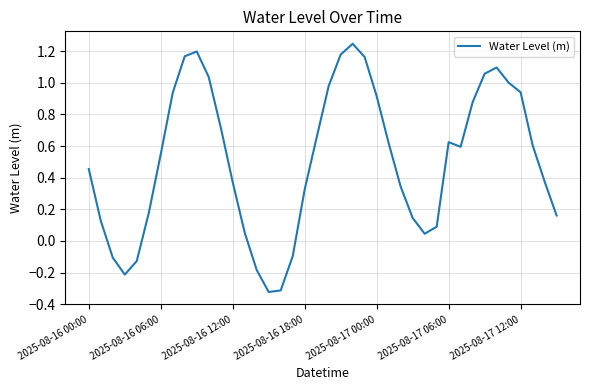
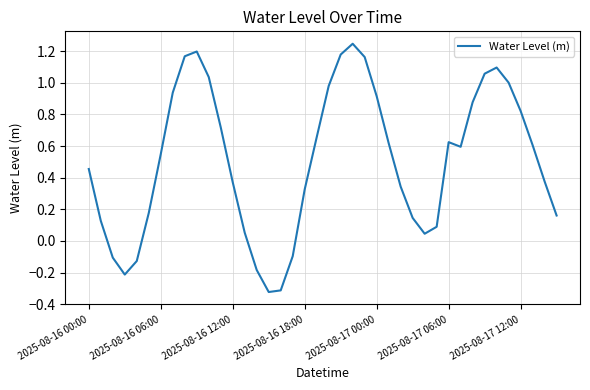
2025-08-17 12:00: 0.94 -> 0.82
